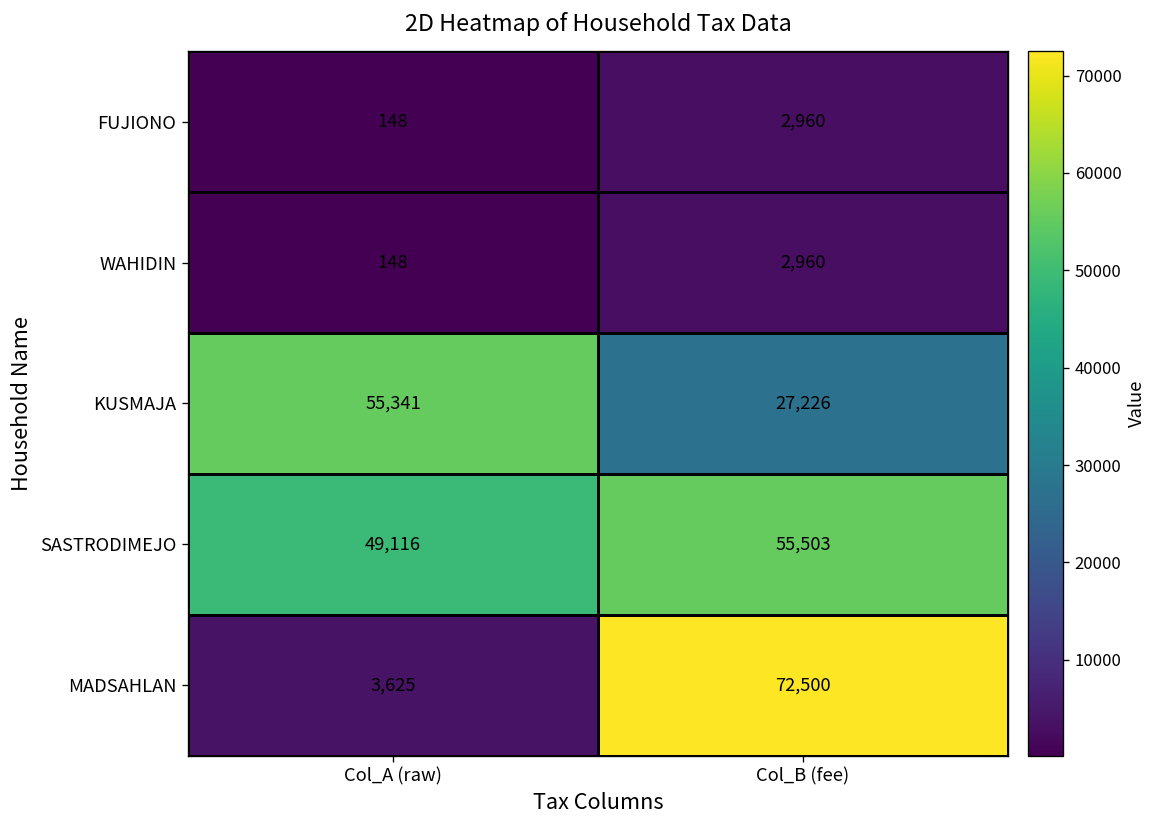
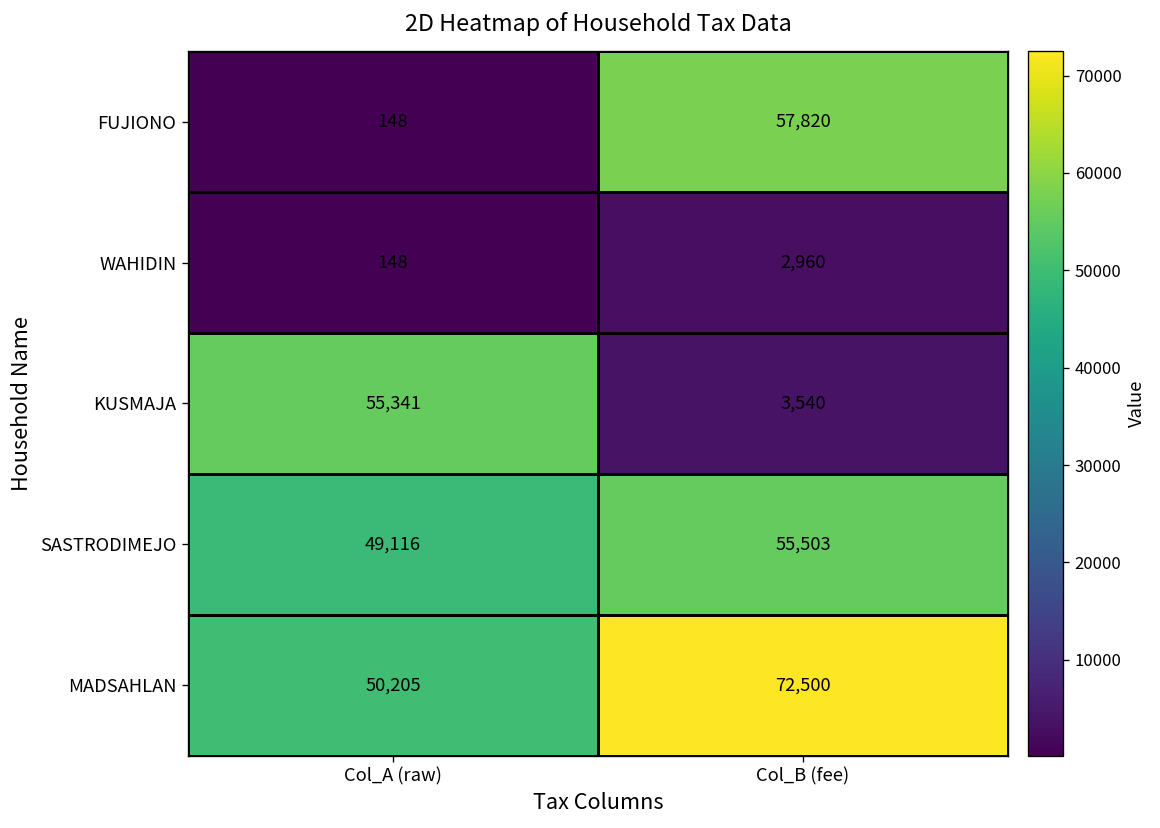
FUJIONO, Col_B (fee): 2,960 -> 57,820
KUSMAJA, Col_B (fee): 27,226 -> 3,540
MADSAHLAN, Col_A (raw): 3,625 -> 50,205
